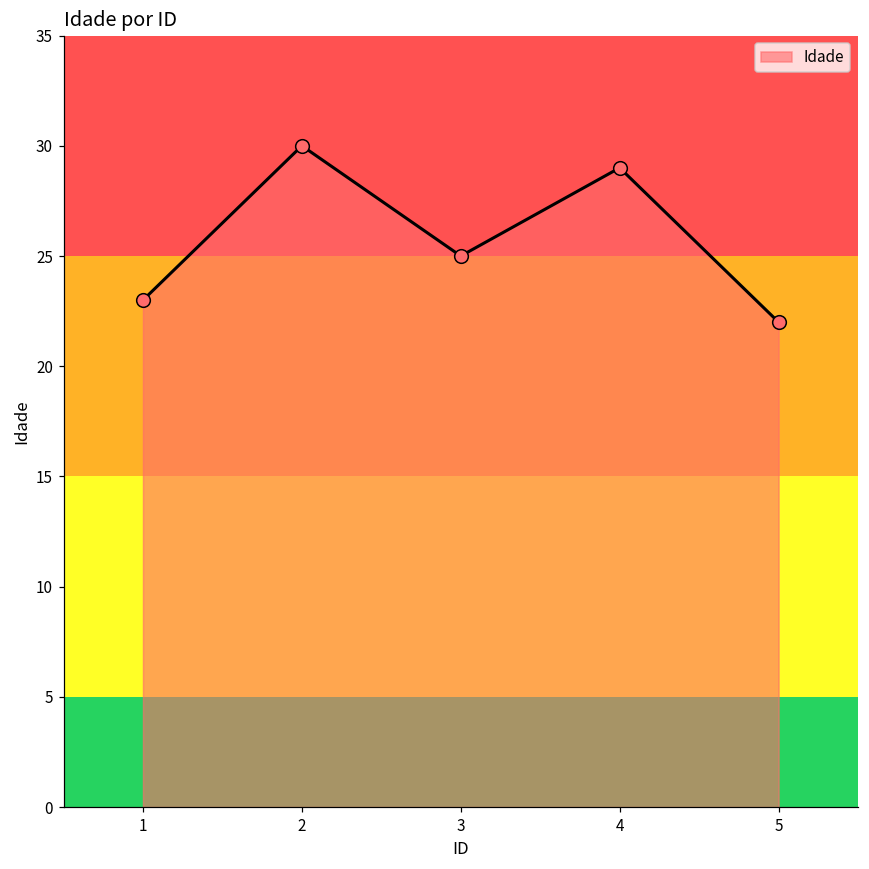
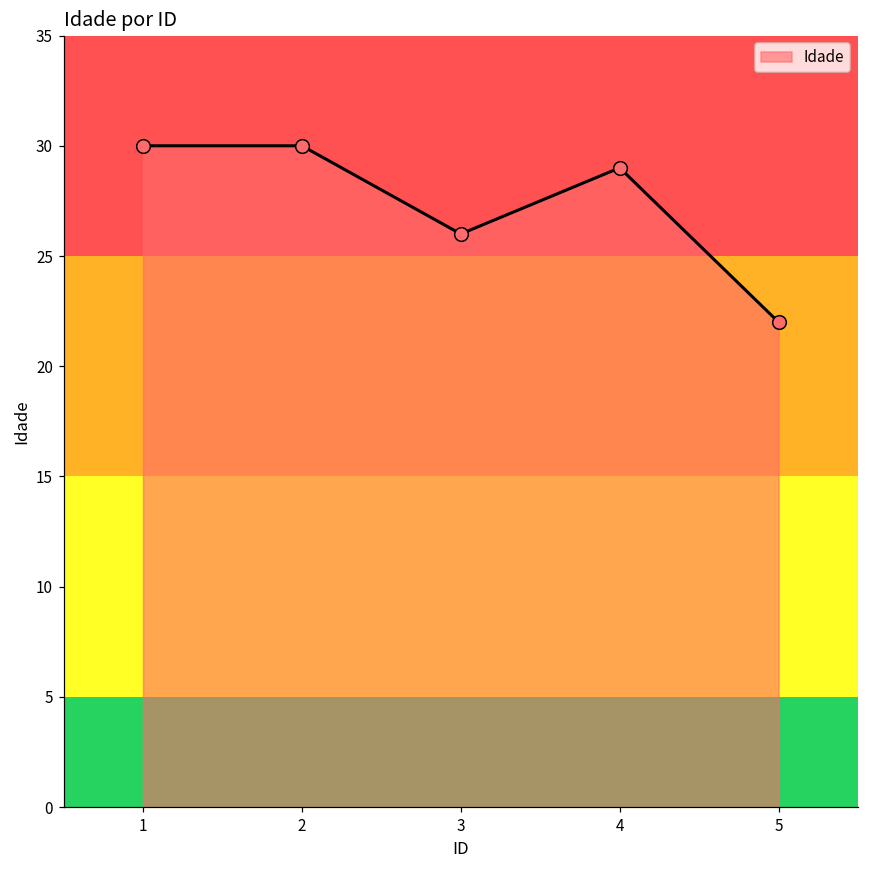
1: 23 -> 30
3: 25 -> 26
